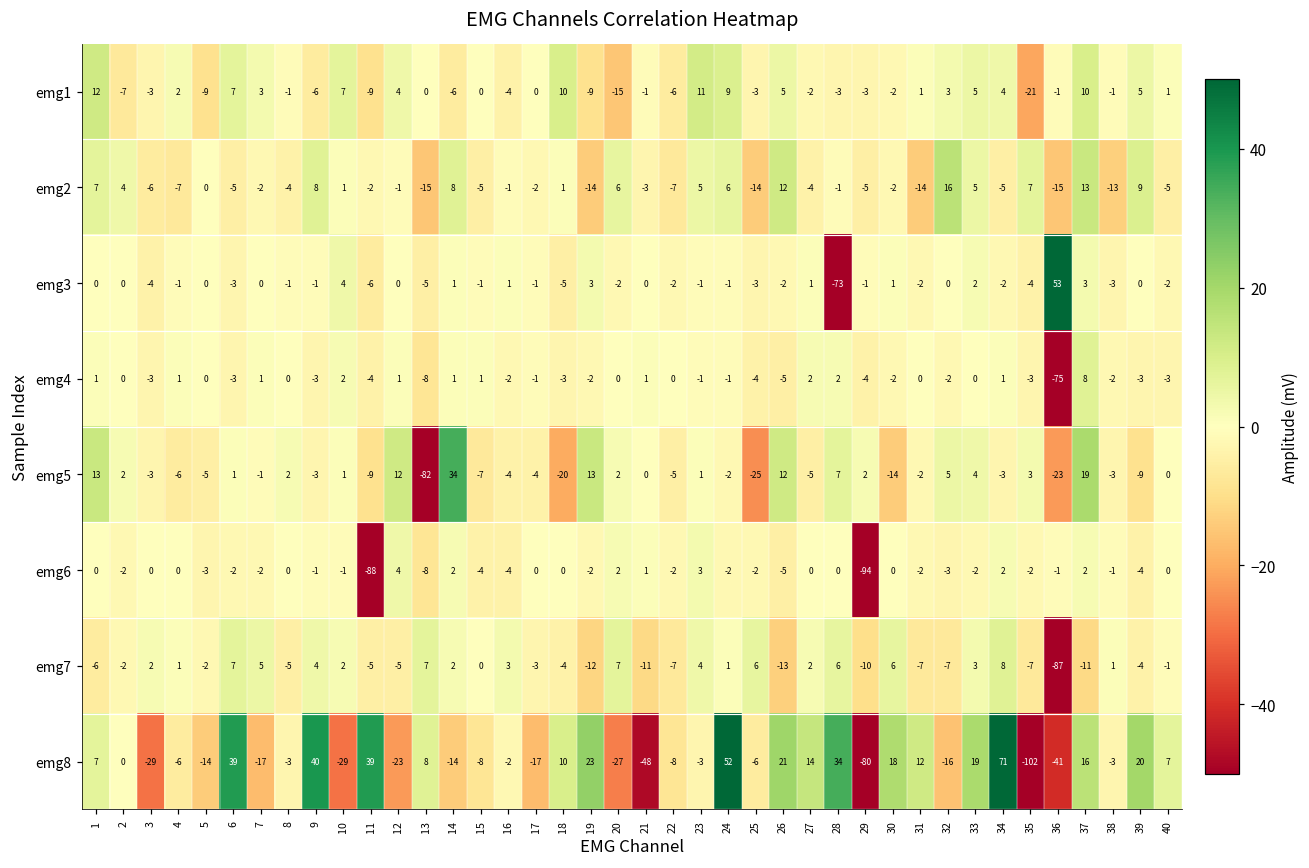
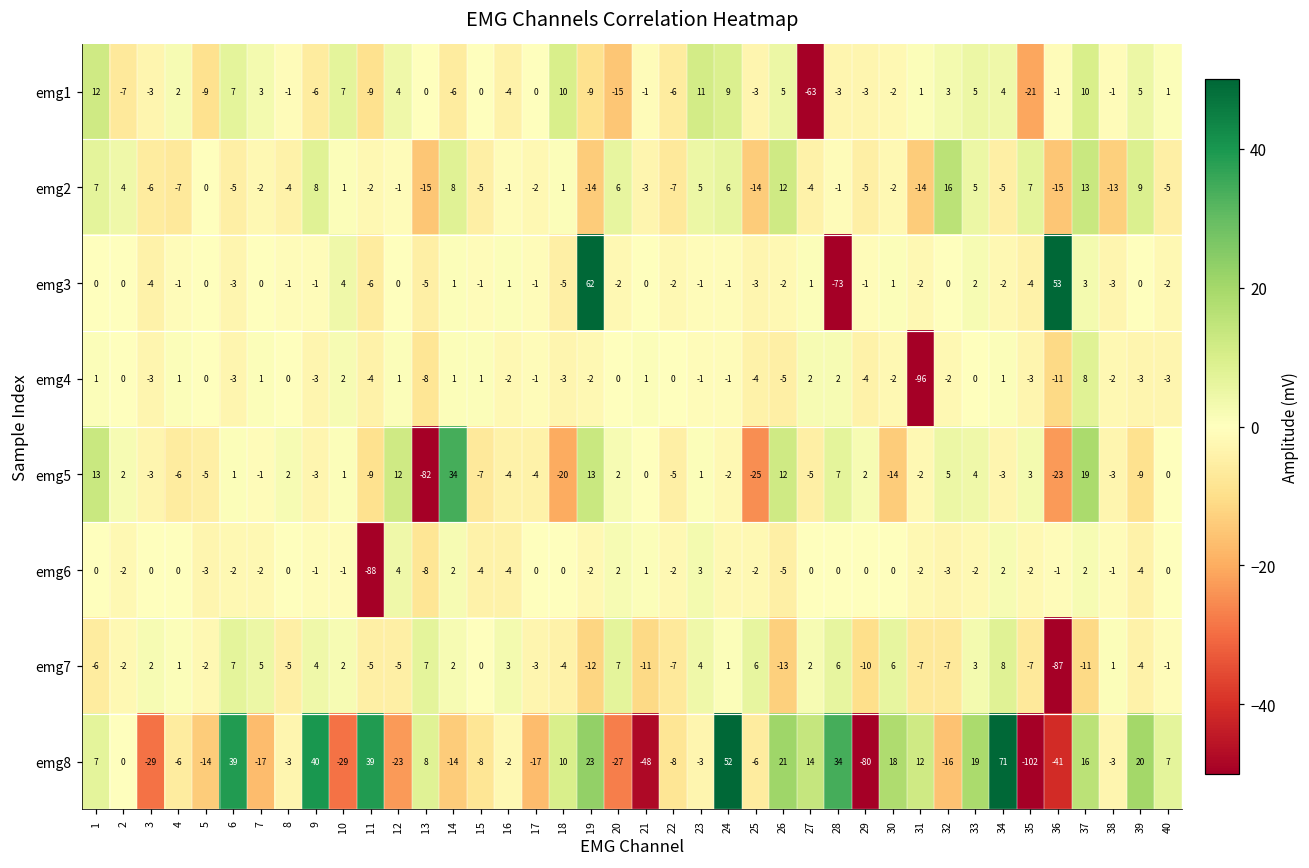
emg1, 27: -2 -> -63
emg3, 19: 3 -> 62
emg4, 31: 0 -> -96
emg4, 36: -75 -> -11
emg6, 29: -94 -> 0
